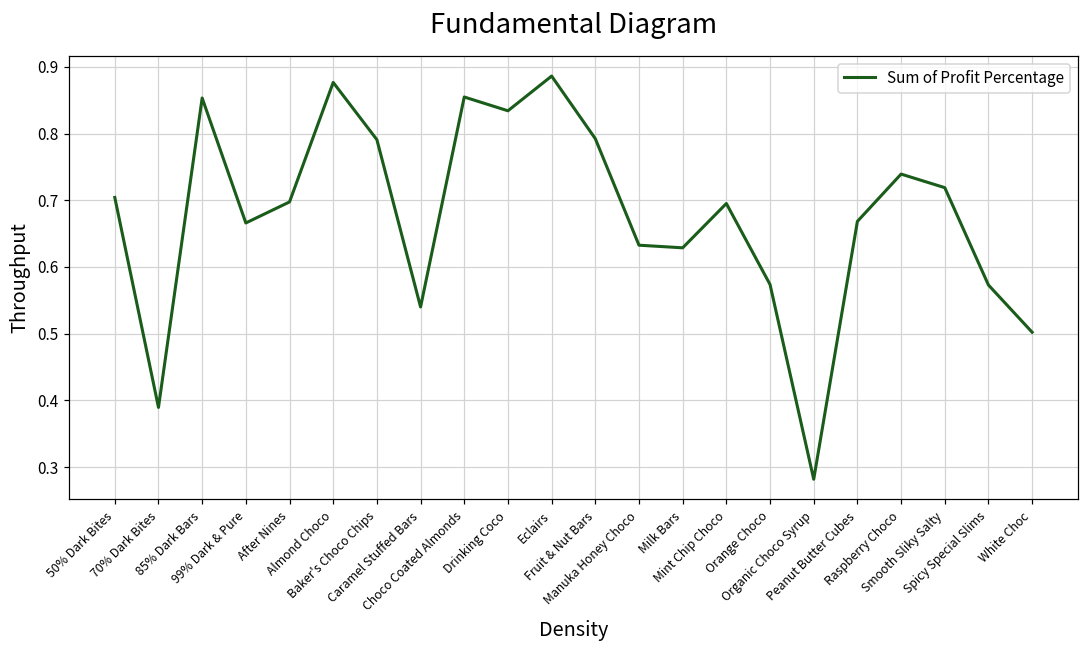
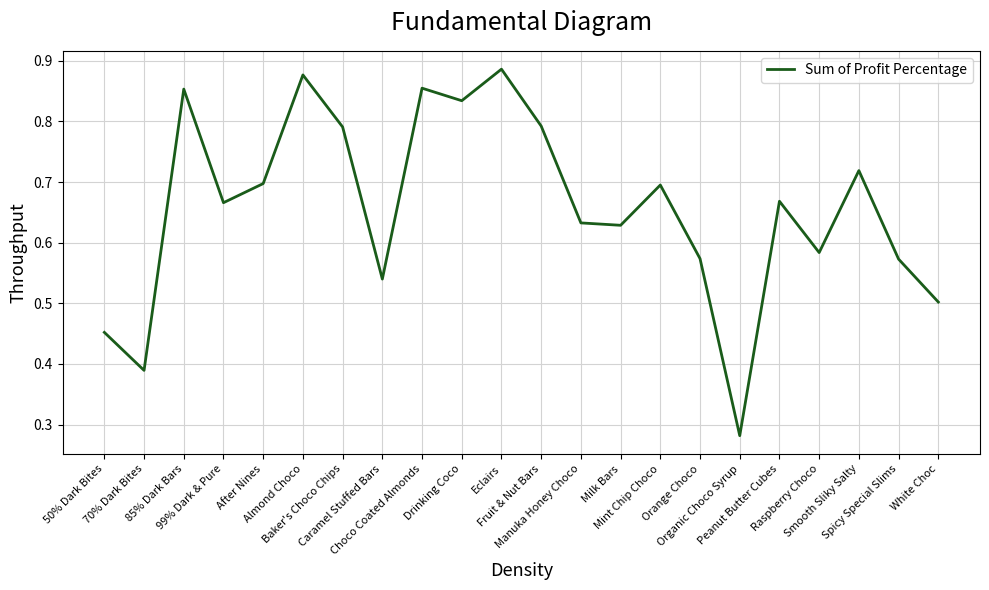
50% Dark Bites: 0.70 -> 0.45
Raspberry Choco: 0.74 -> 0.58
